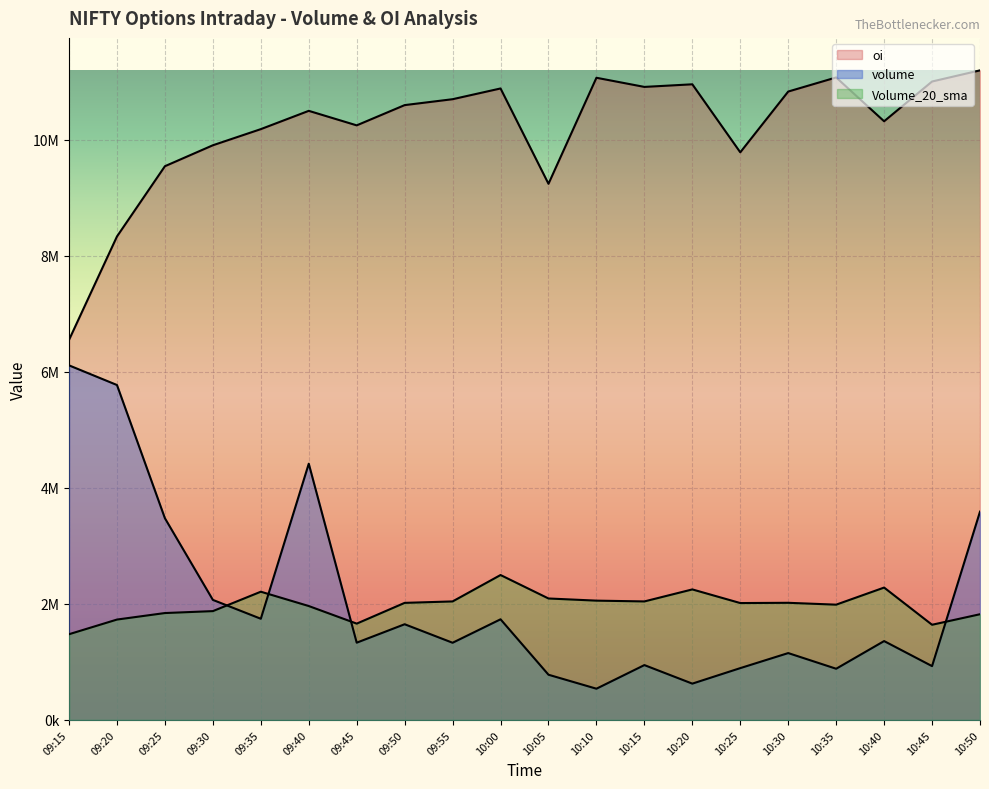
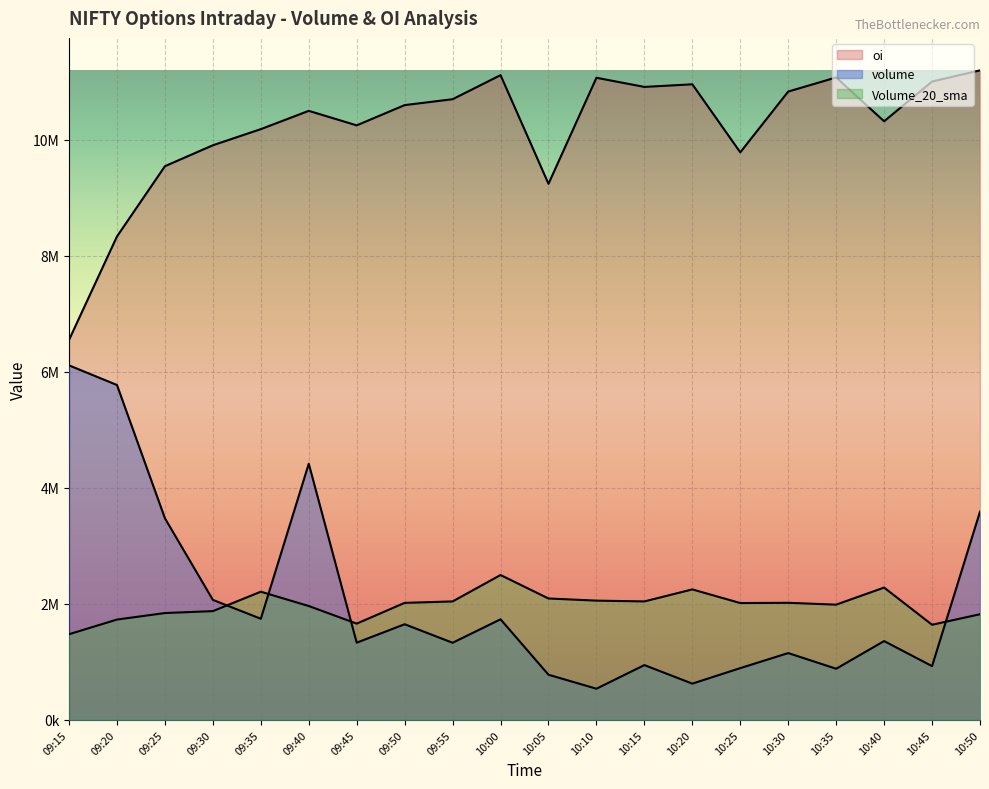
oi, 10:00: 10900000 -> 11100000
